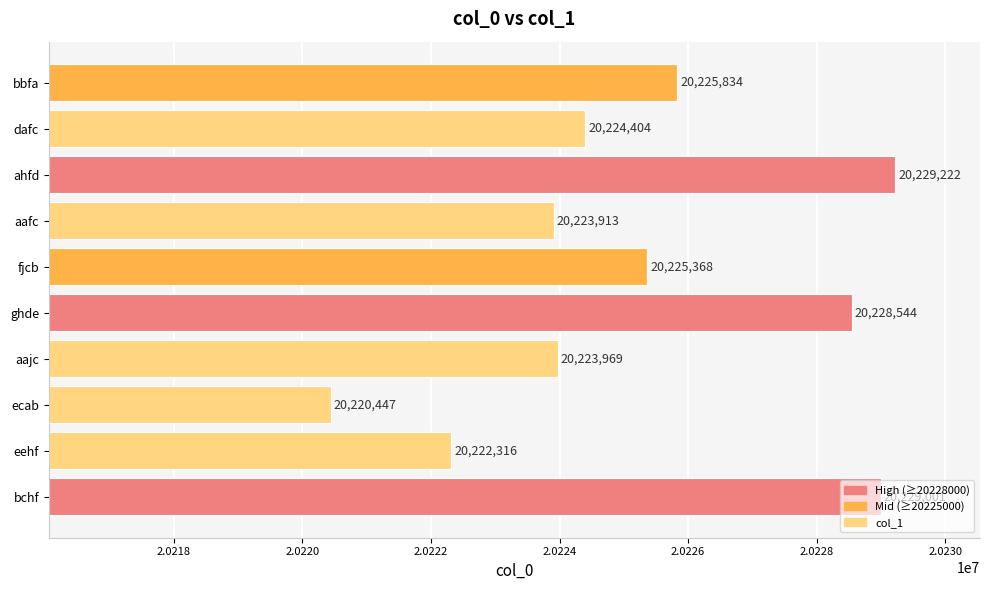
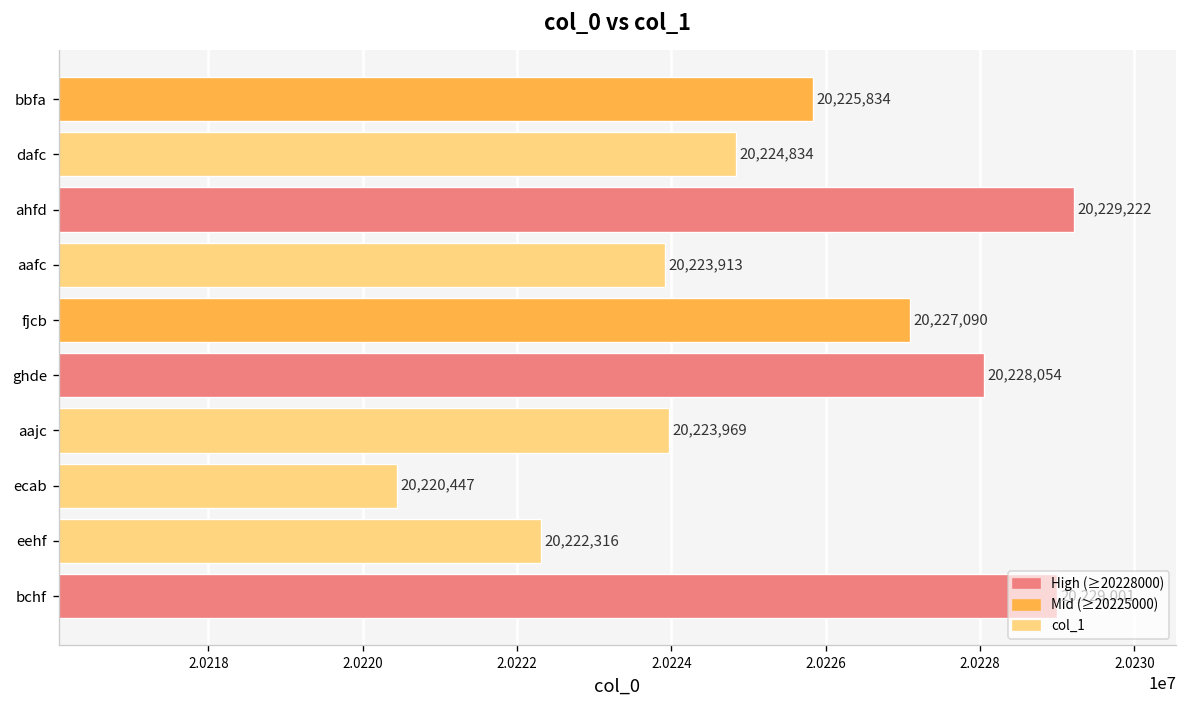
dafc: 20,224,404 -> 20,224,834
fjcb: 20,225,368 -> 20,227,090
ghde: 20,228,544 -> 20,228,054
